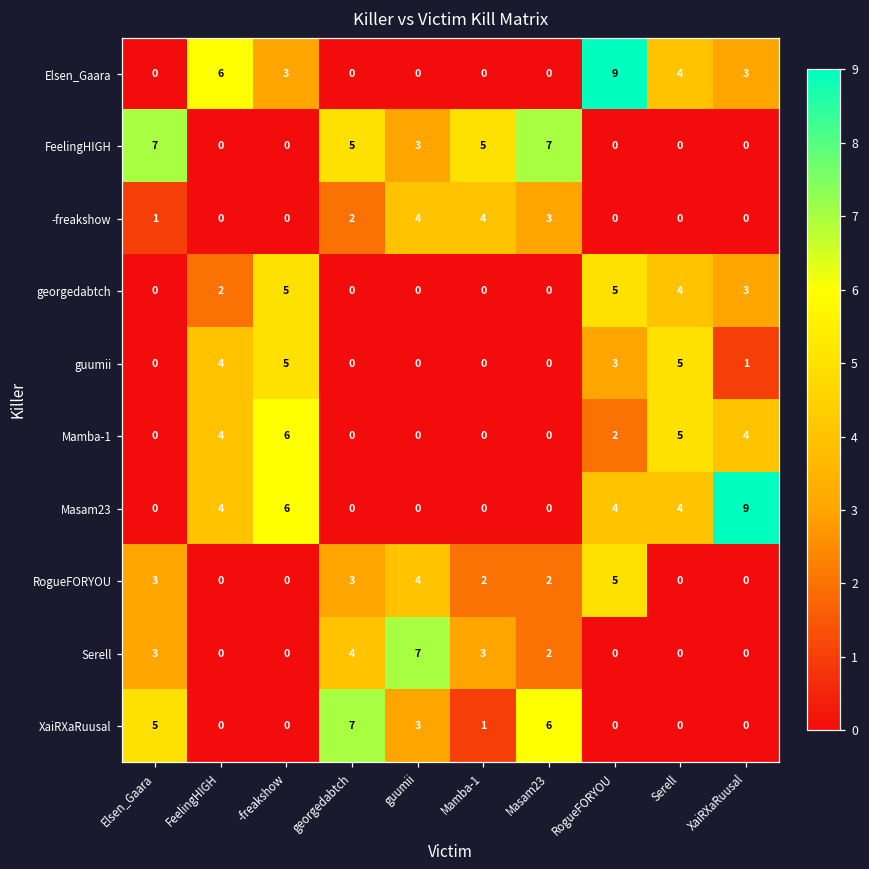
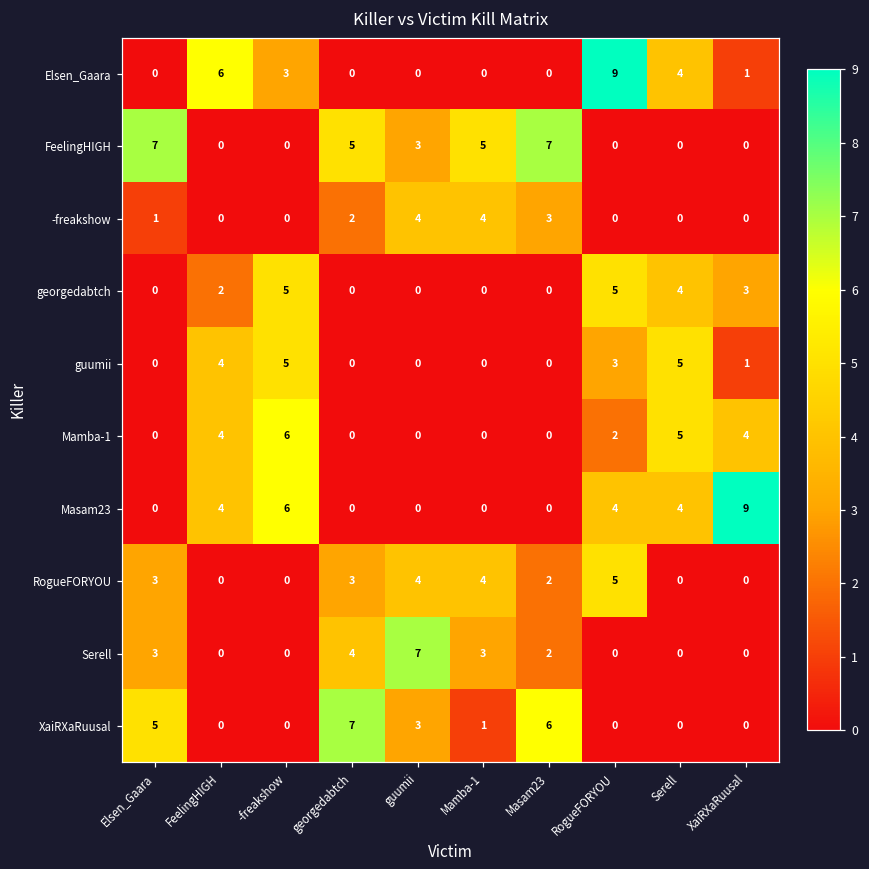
Elsen_Gaara, XaiRXaRuusal: 3 -> 1
RogueFORYOU, Mamba-1: 2 -> 4
